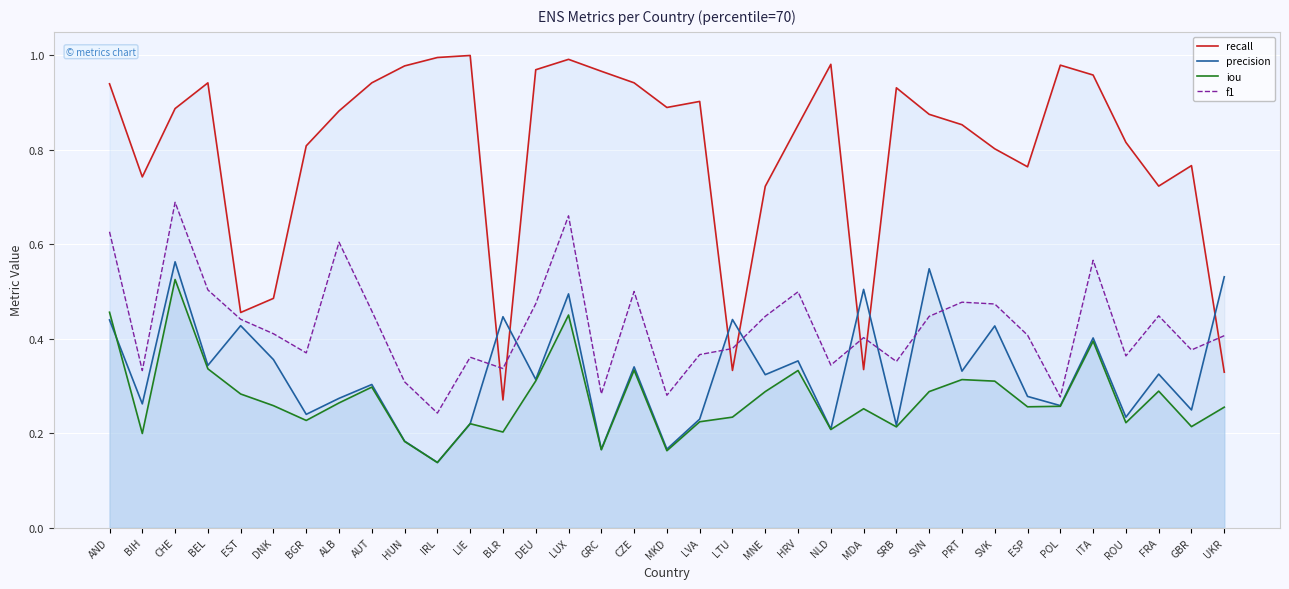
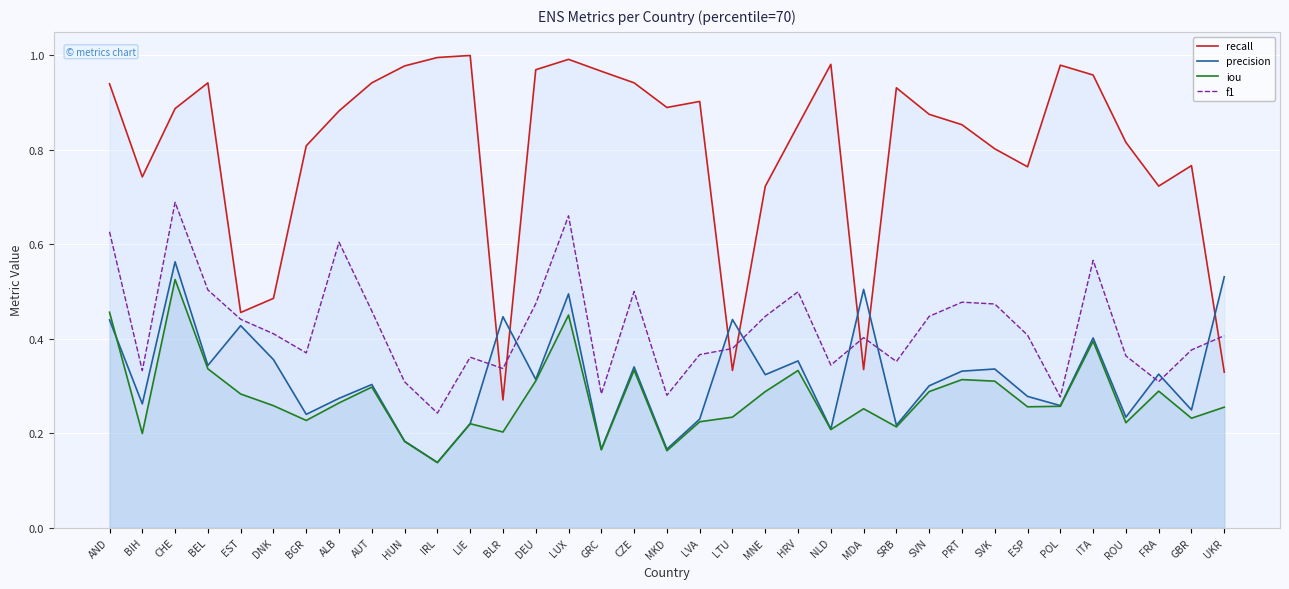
precision, SVN: 0.55 -> 0.30
precision, SVK: 0.43 -> 0.34
f1, FRA: 0.45 -> 0.31
iou, GBR: 0.21 -> 0.23
